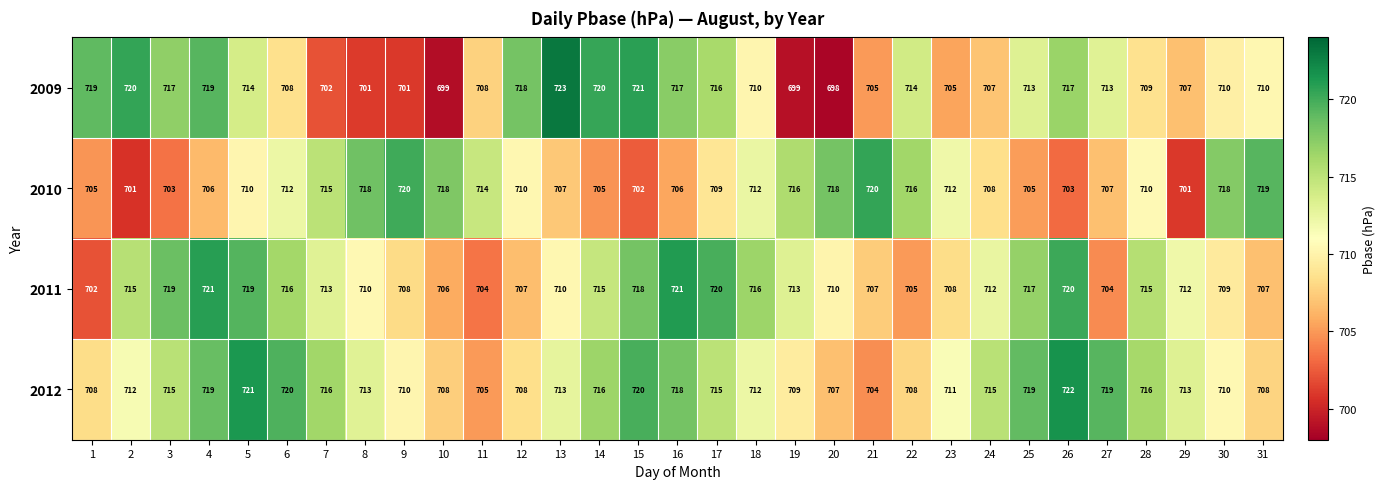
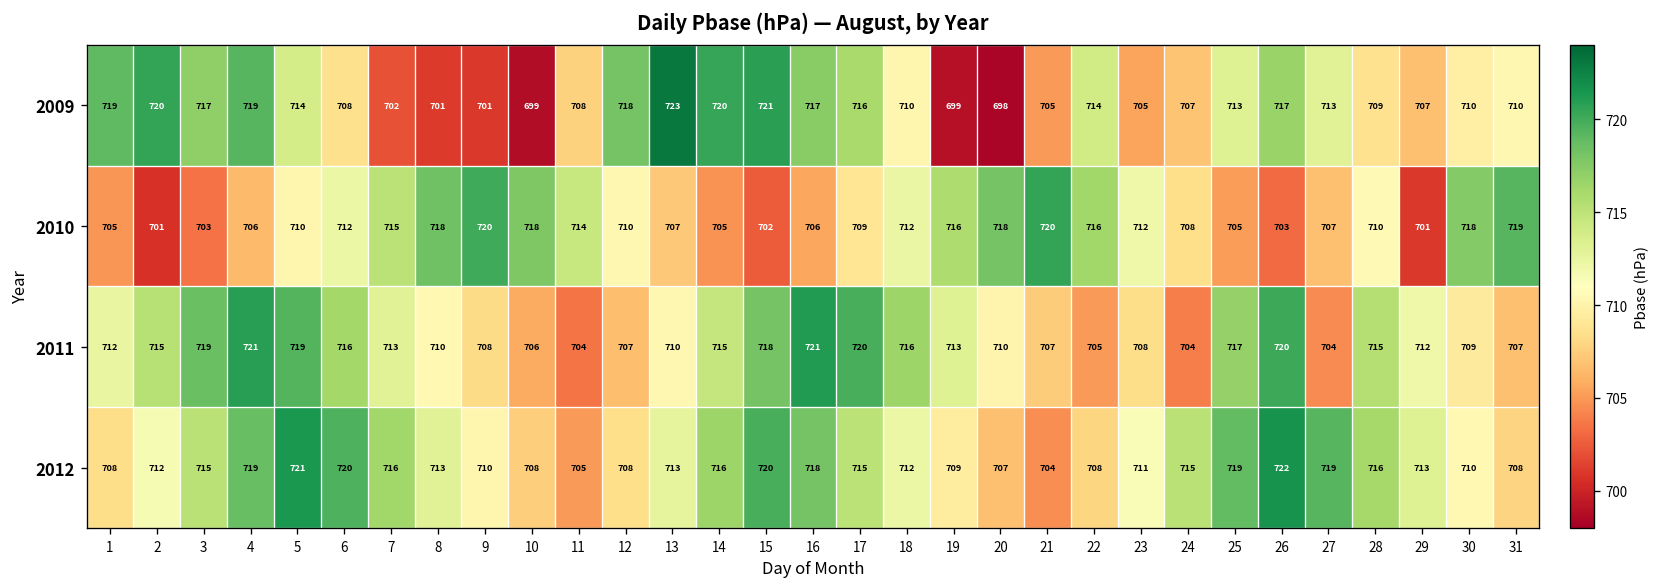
2011, 1: 702 -> 712
2011, 24: 712 -> 704
